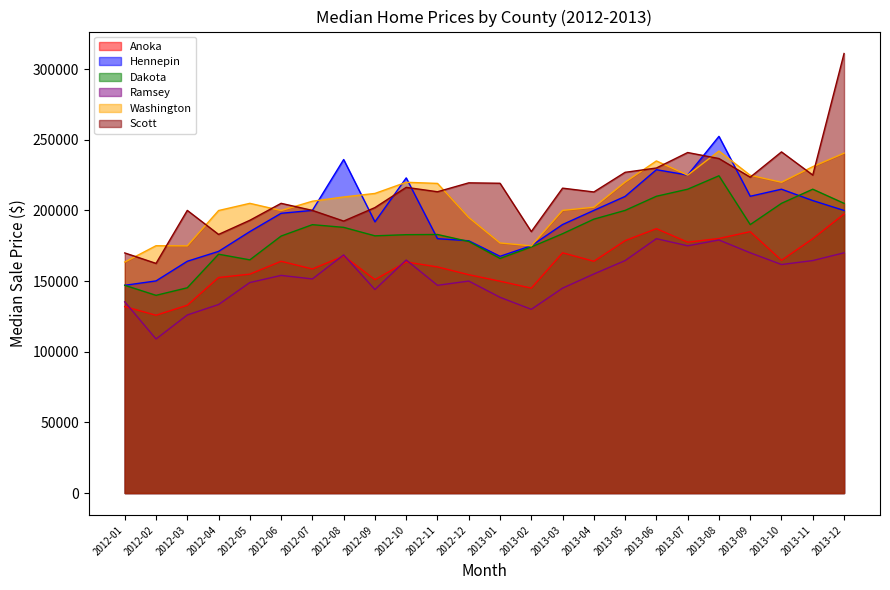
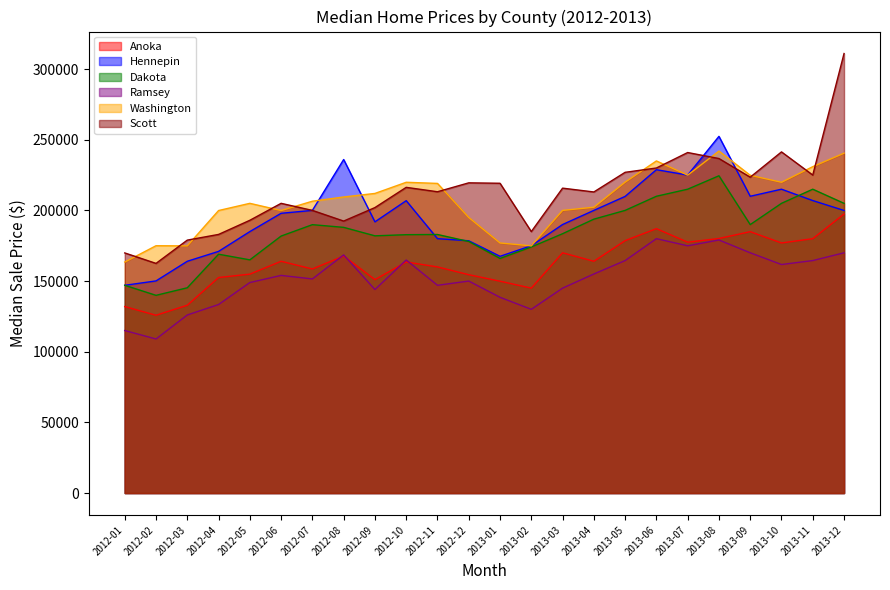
Ramsey, 2012-01: 135000 -> 115000
Scott, 2012-03: 200000 -> 179000
Hennepin, 2012-10: 223000 -> 207000
Anoka, 2013-10: 165000 -> 177000
